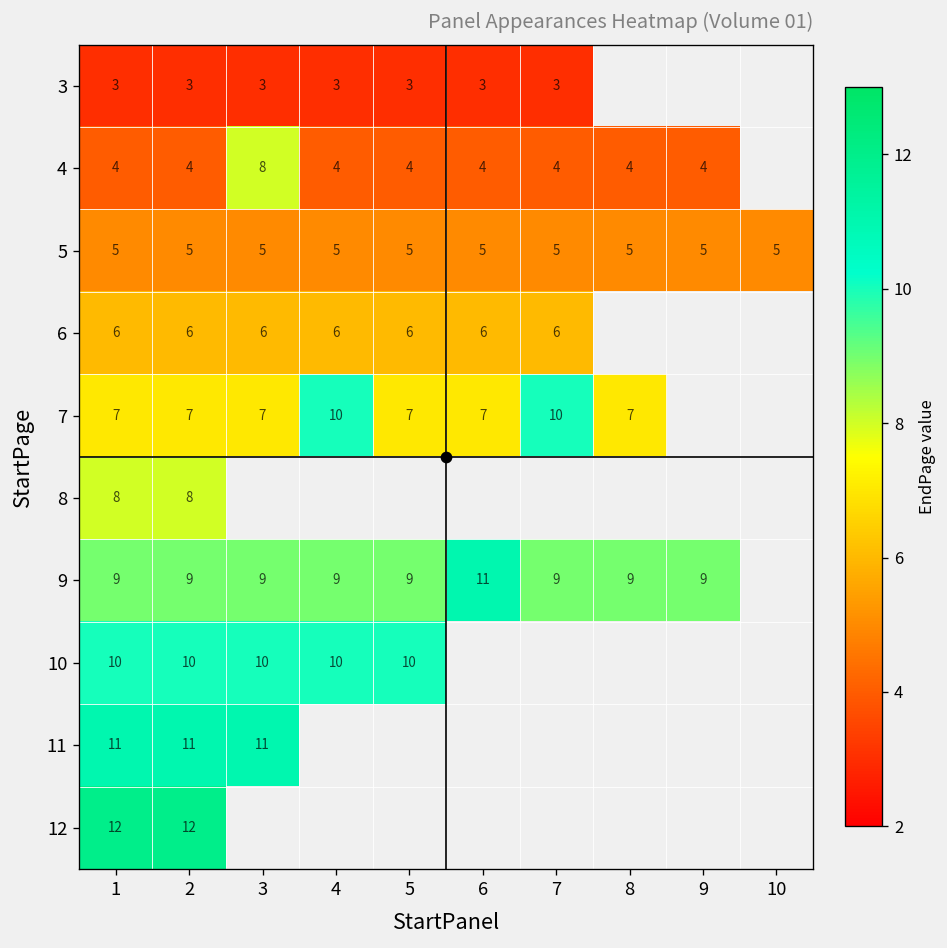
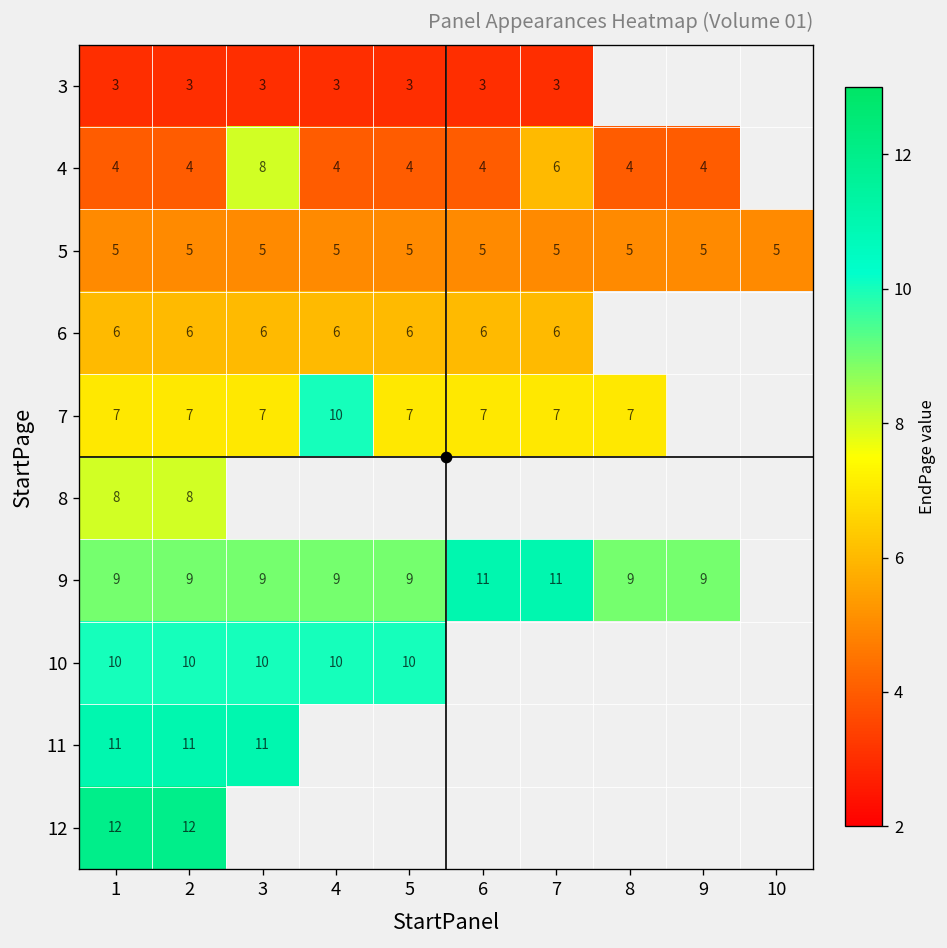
4, 7: 4 -> 6
7, 7: 10 -> 7
9, 7: 9 -> 11
